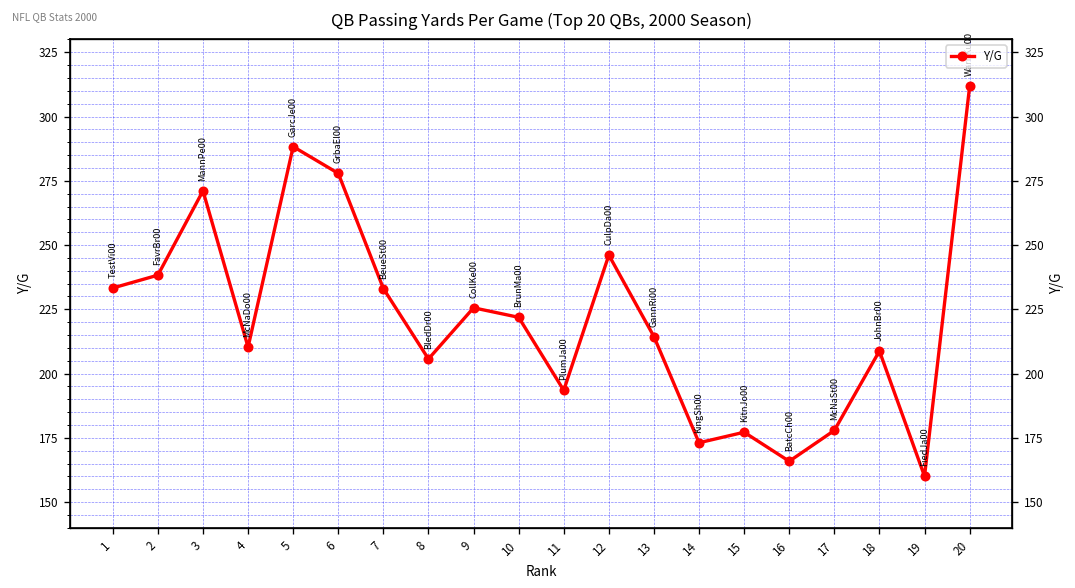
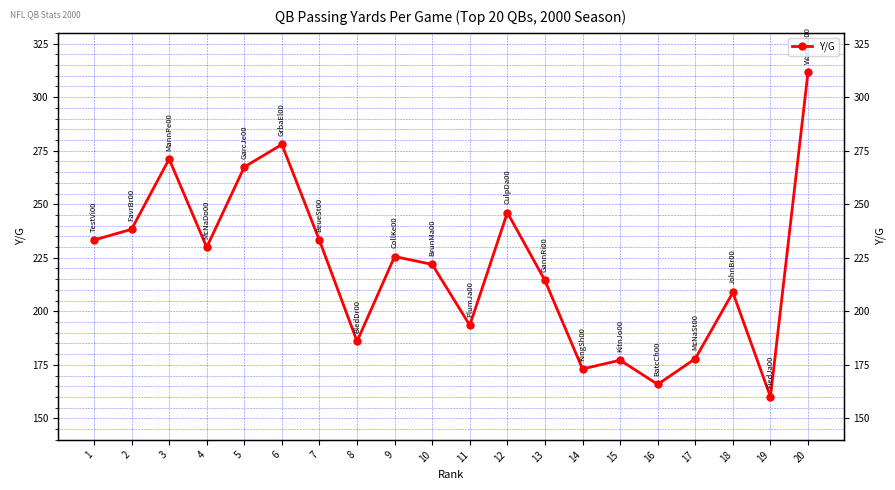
4: 210 -> 230
5: 288 -> 267
8: 206 -> 186
